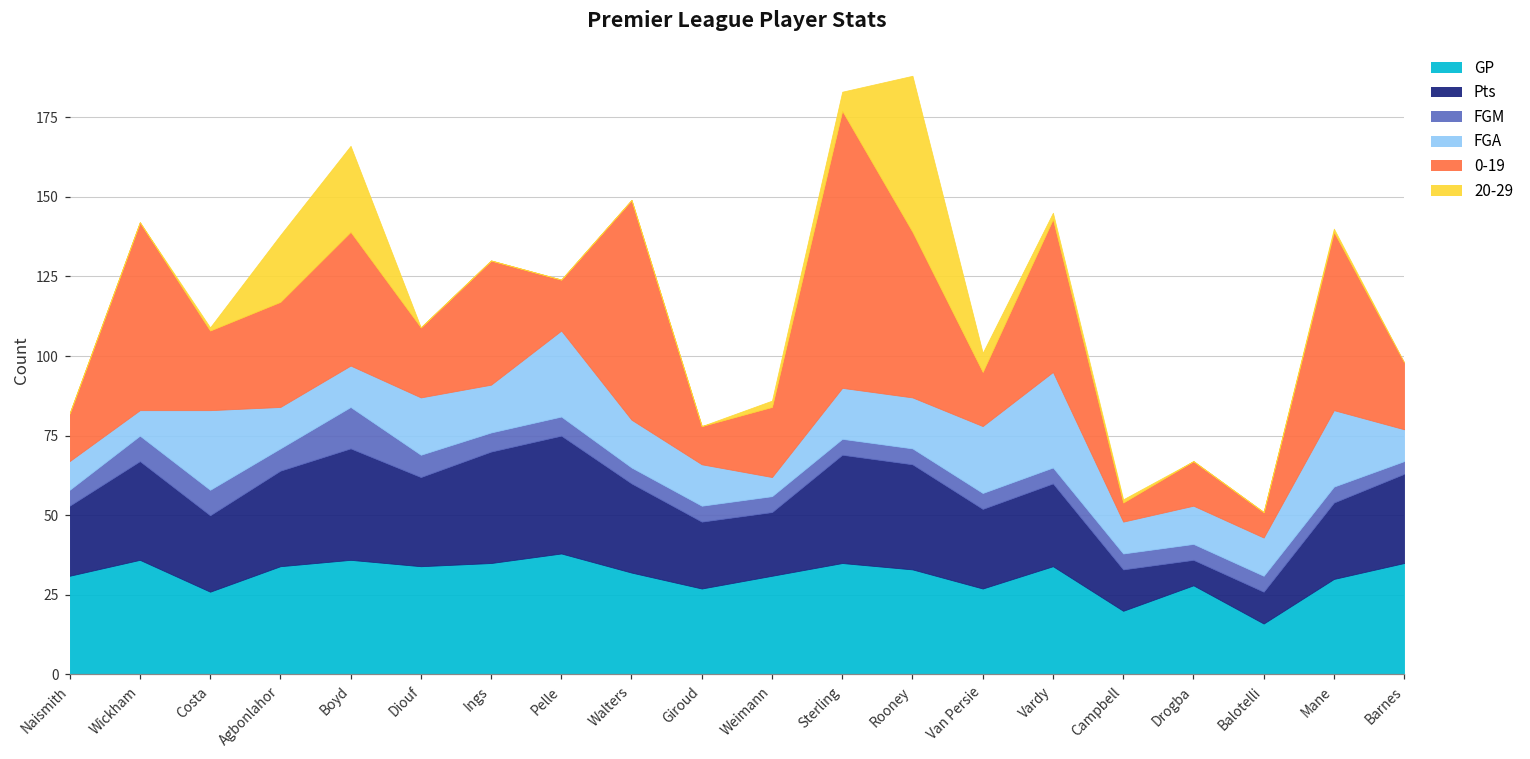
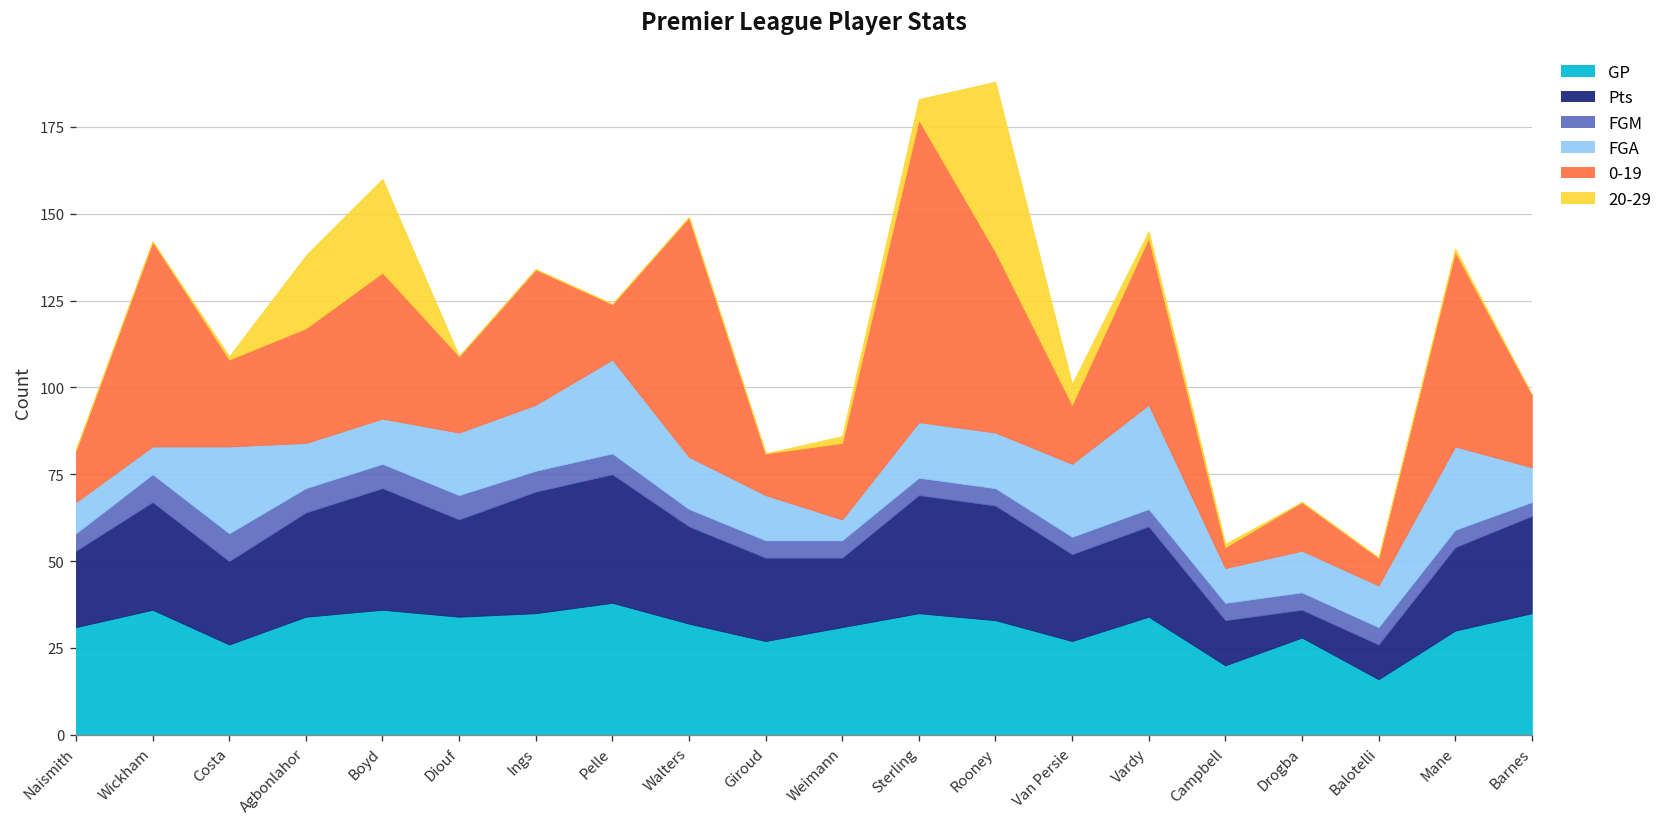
FGM, Boyd: 13 -> 7
FGA, Ings: 15 -> 19
Pts, Giroud: 21 -> 24
